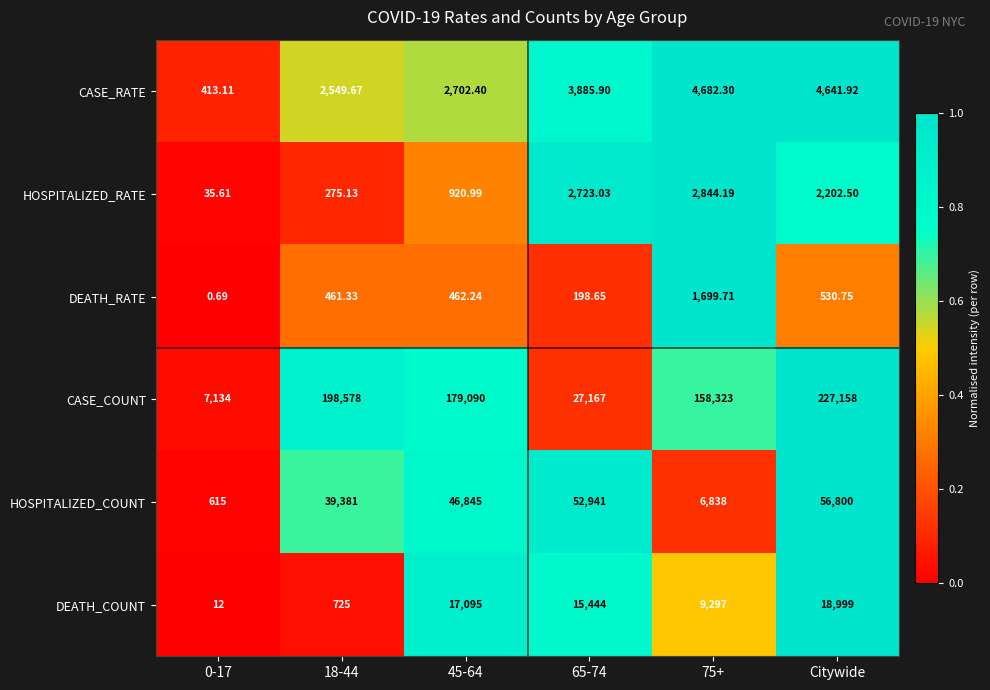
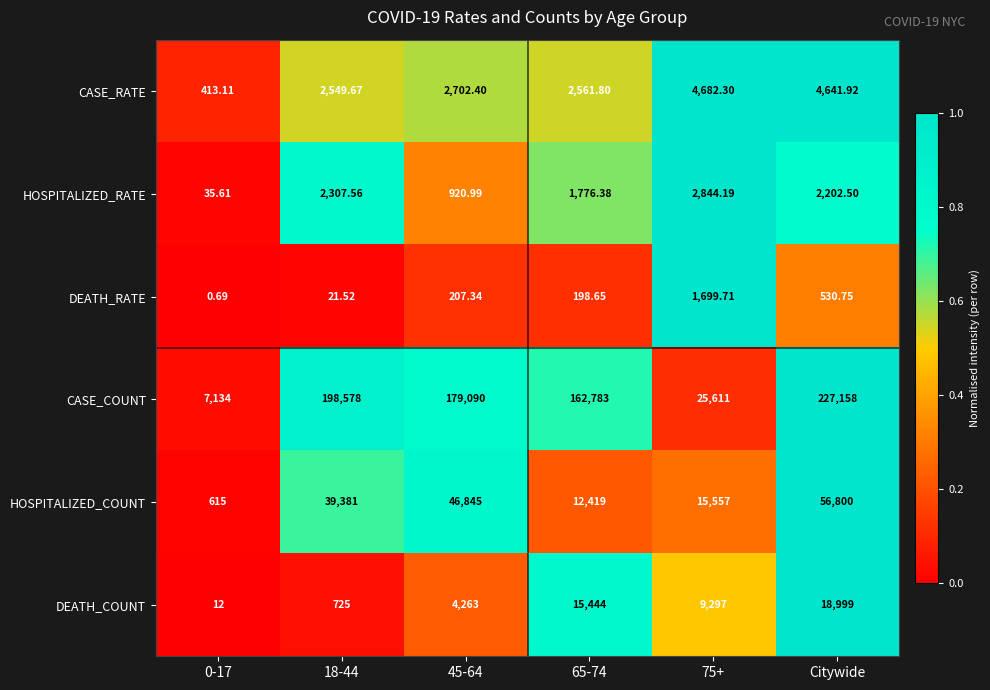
CASE_RATE, 65-74: 3,885.90 -> 2,561.80
HOSPITALIZED_RATE, 18-44: 275.13 -> 2,307.56
HOSPITALIZED_RATE, 65-74: 2,723.03 -> 1,776.38
DEATH_RATE, 18-44: 461.33 -> 21.52
DEATH_RATE, 45-64: 462.24 -> 207.34
CASE_COUNT, 65-74: 27,167 -> 162,783
CASE_COUNT, 75+: 158,323 -> 25,611
HOSPITALIZED_COUNT, 65-74: 52,941 -> 12,419
HOSPITALIZED_COUNT, 75+: 6,838 -> 15,557
DEATH_COUNT, 45-64: 17,095 -> 4,263
